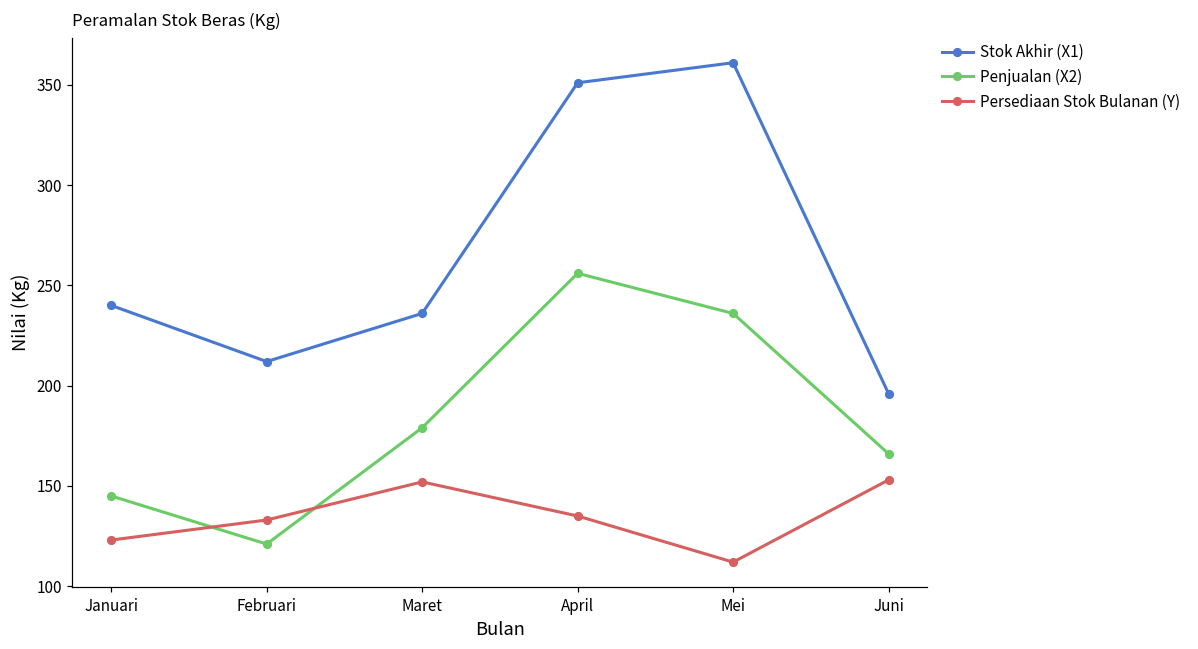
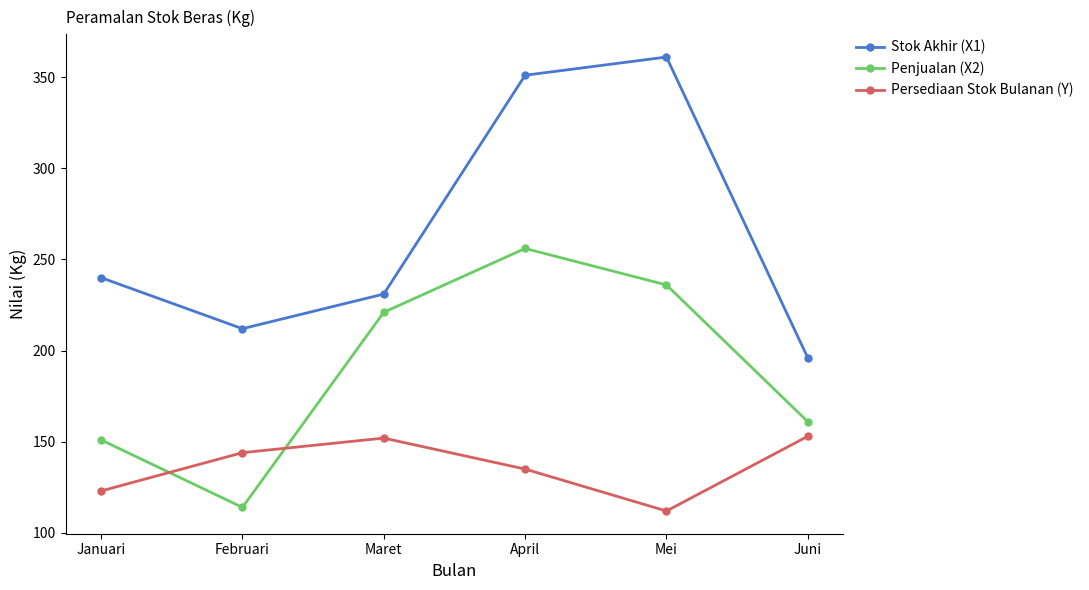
Penjualan (X2), Januari: 145 -> 151
Penjualan (X2), Februari: 121 -> 114
Persediaan Stok Bulanan (Y), Februari: 133 -> 144
Stok Akhir (X1), Maret: 236 -> 231
Penjualan (X2), Maret: 179 -> 221
Penjualan (X2), Juni: 166 -> 161
